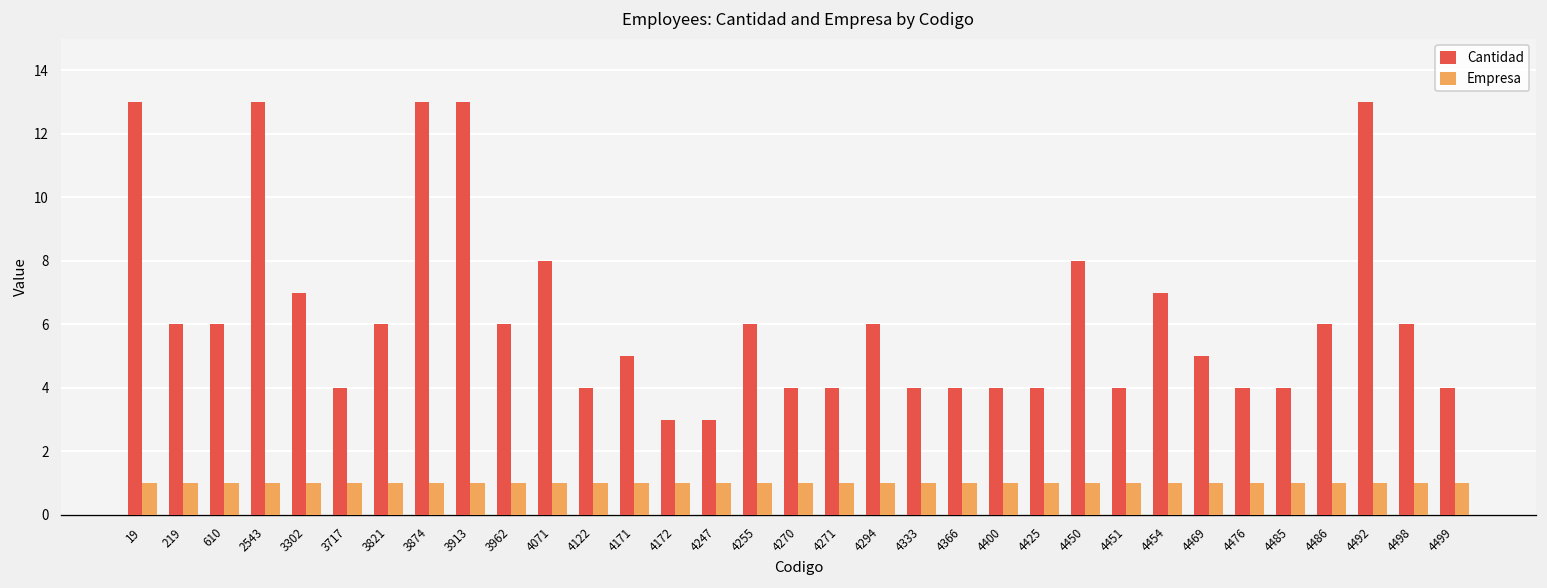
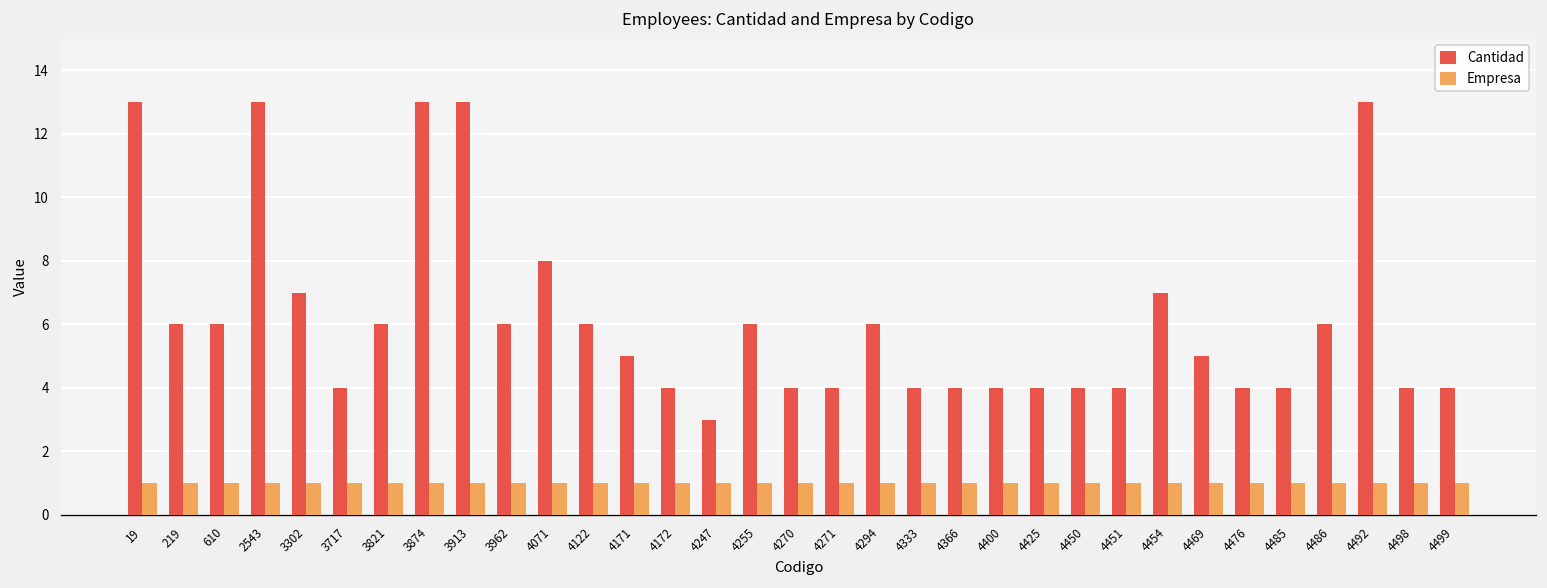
Cantidad, 4122: 4 -> 6
Cantidad, 4172: 3 -> 4
Cantidad, 4450: 8 -> 4
Cantidad, 4498: 6 -> 4
